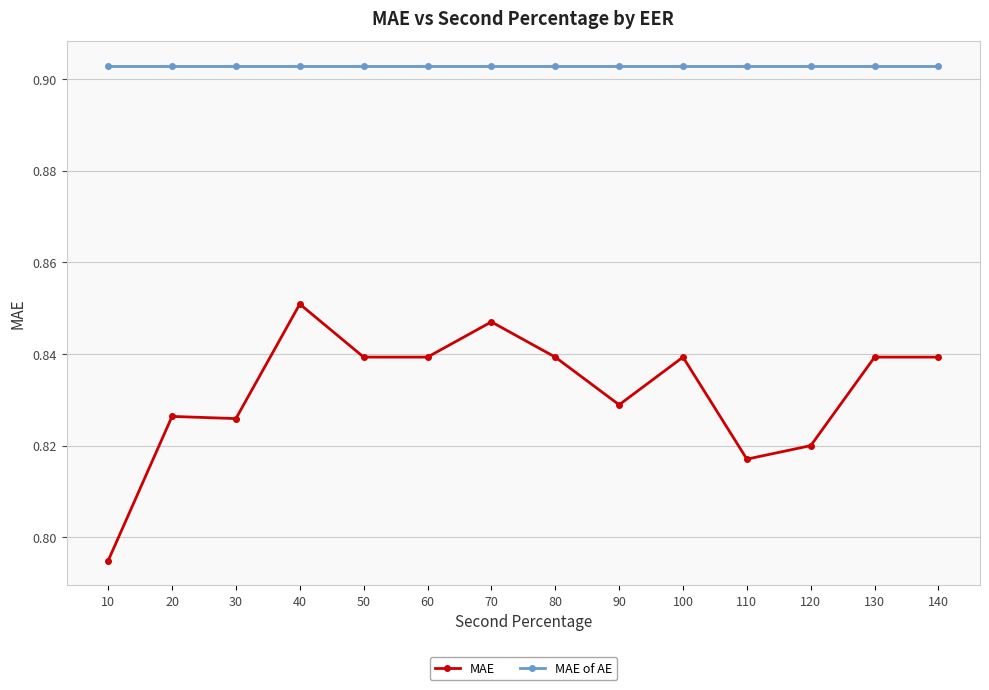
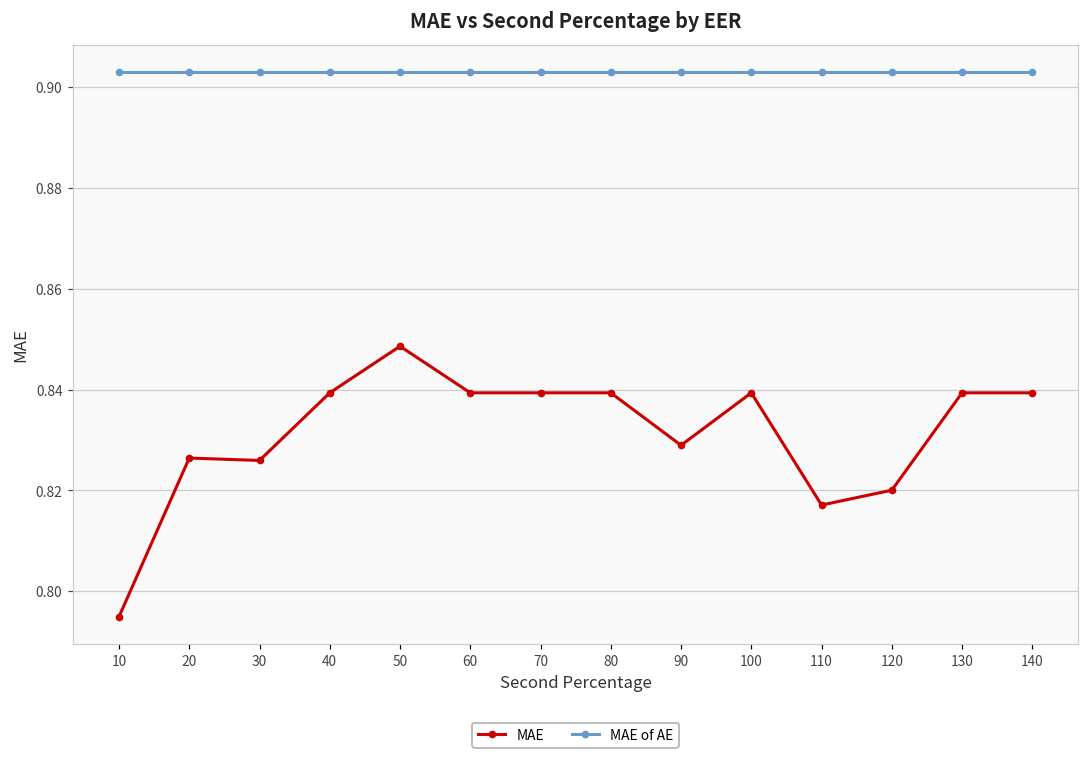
MAE, 40: 0.851 -> 0.839
MAE, 50: 0.839 -> 0.849
MAE, 70: 0.847 -> 0.839
